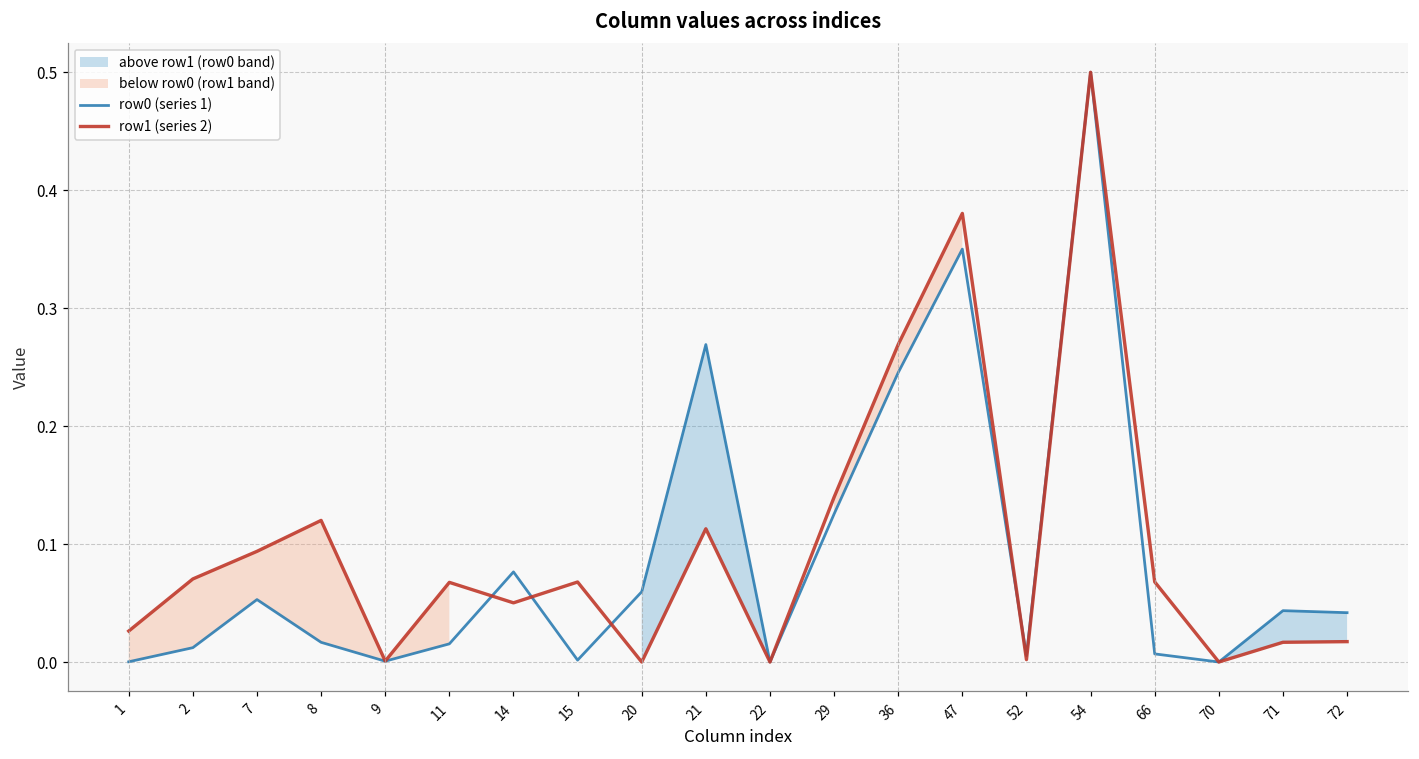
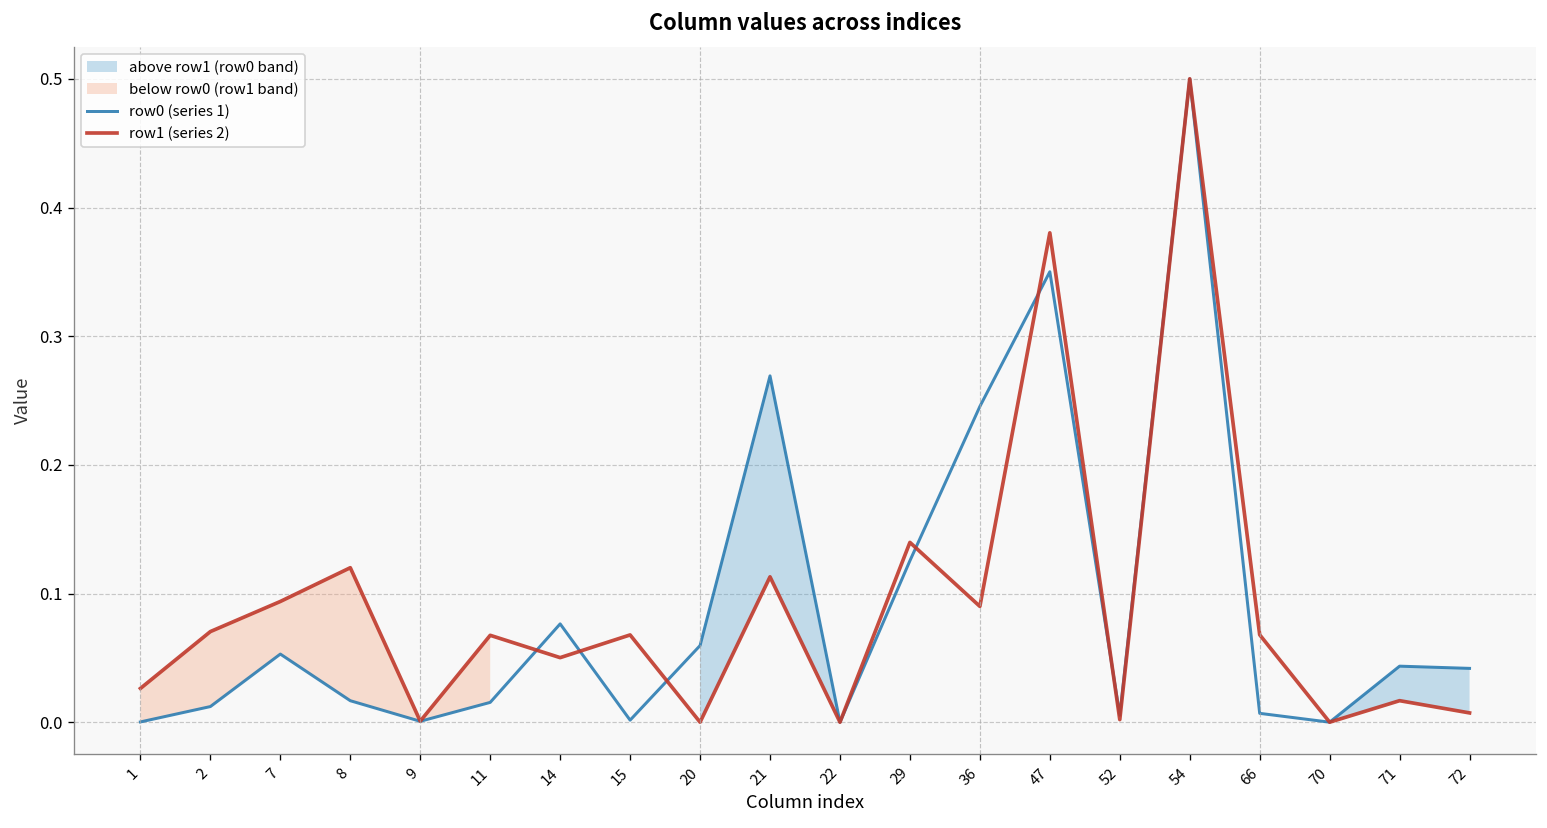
row1 (series 2), 36: 0.269 -> 0.090
row1 (series 2), 72: 0.017 -> 0.007
